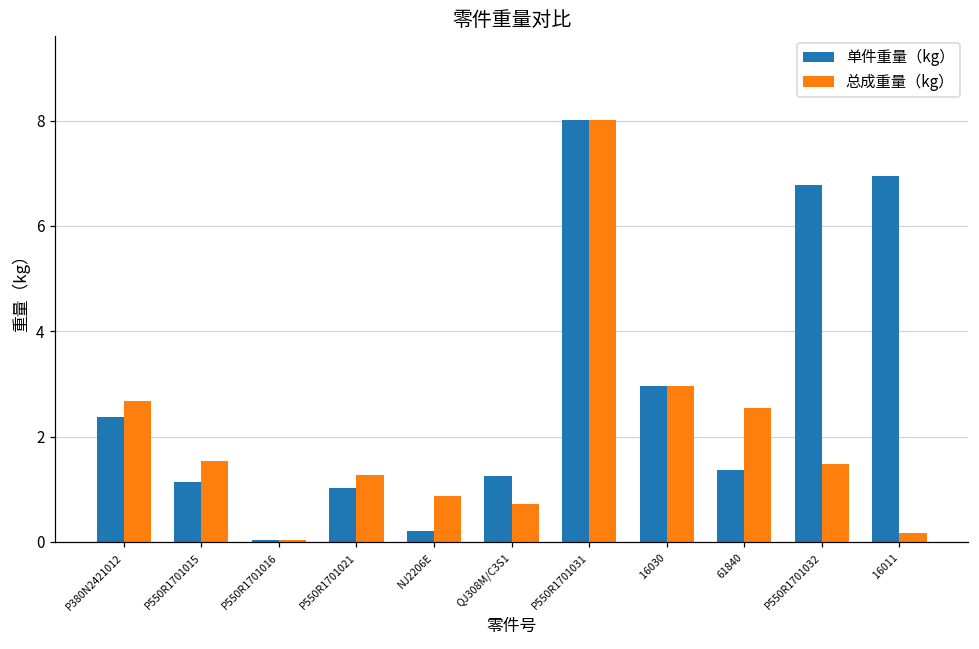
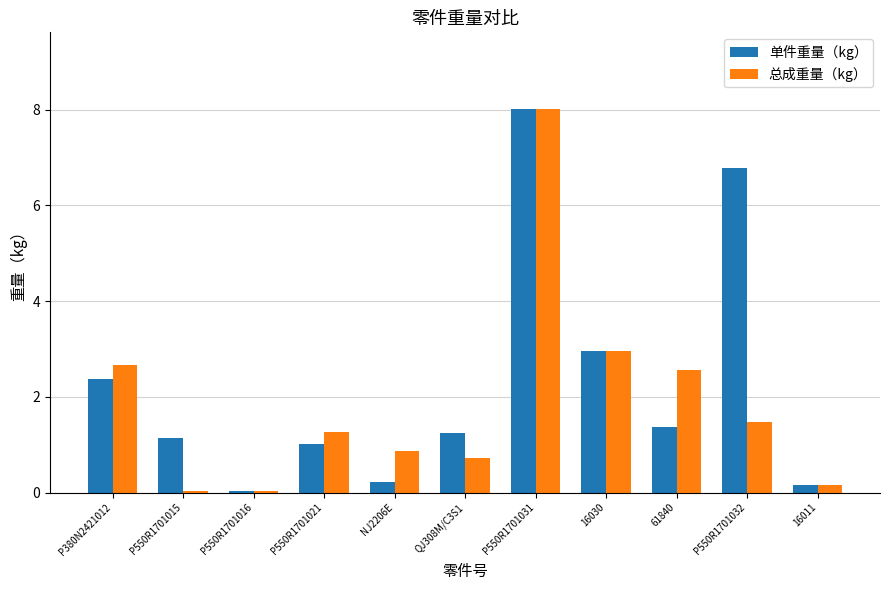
总成重量（kg）, P550R1701015: 1.5 -> 0.0
单件重量（kg）, 16011: 7.0 -> 0.2
